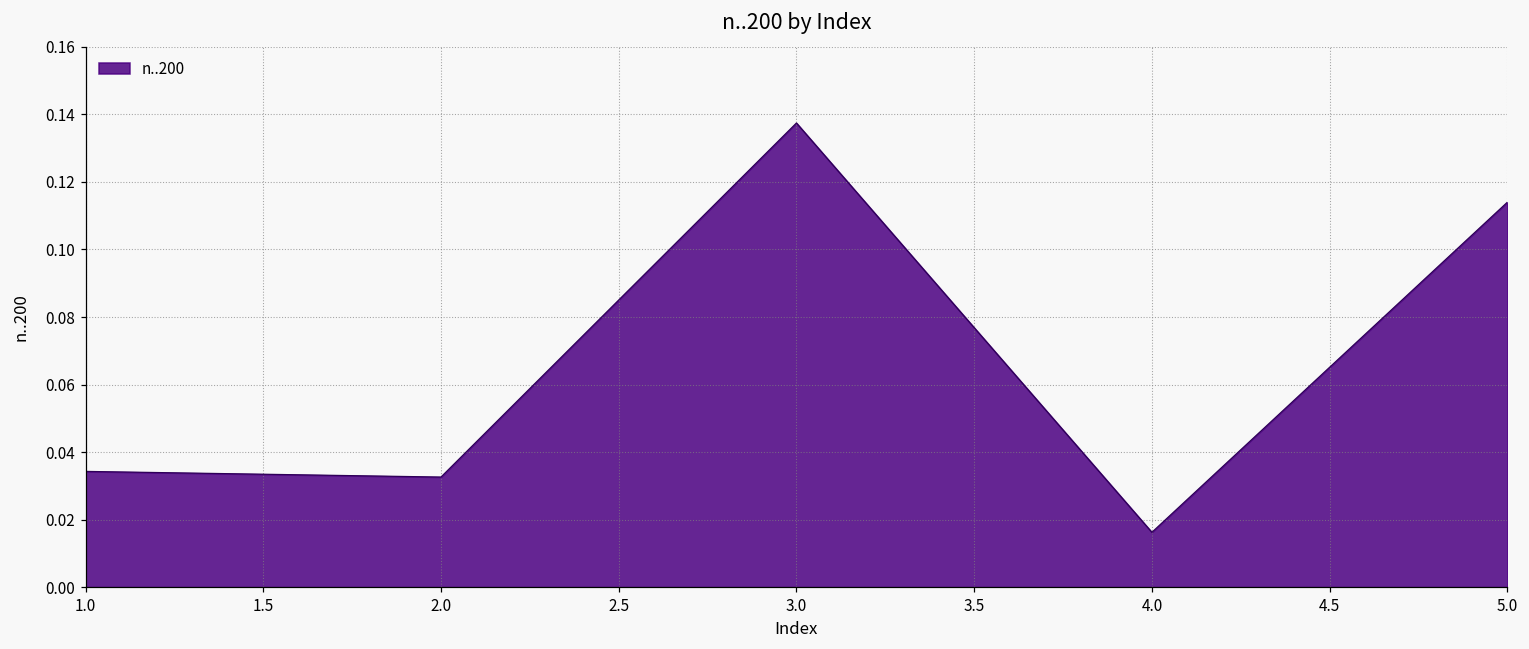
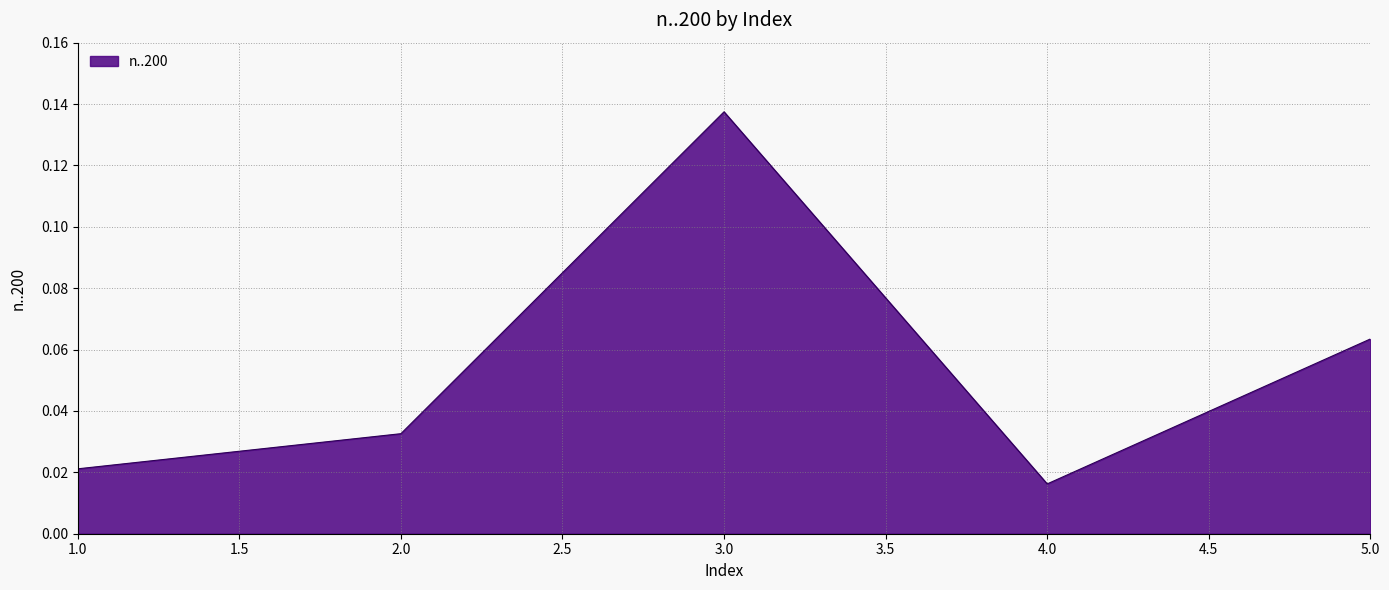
1.0: 0.034 -> 0.021
5.0: 0.114 -> 0.063
